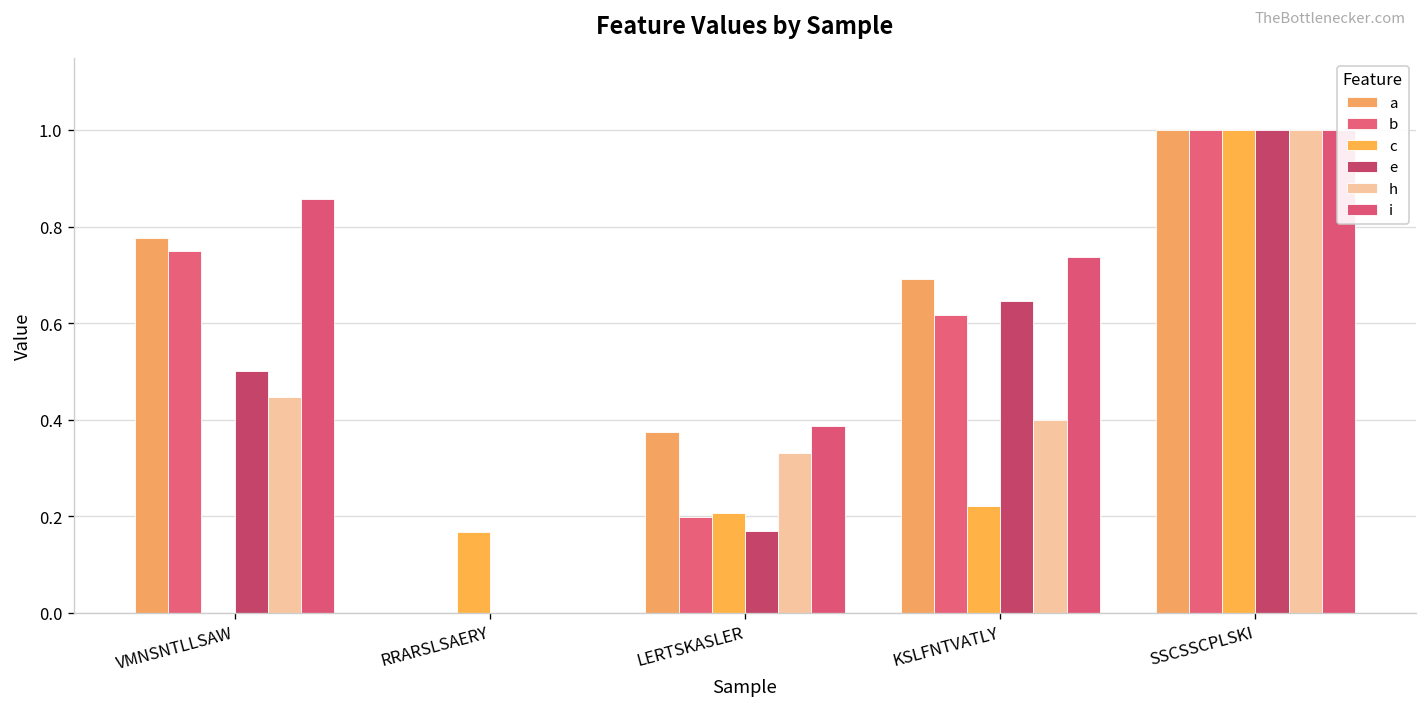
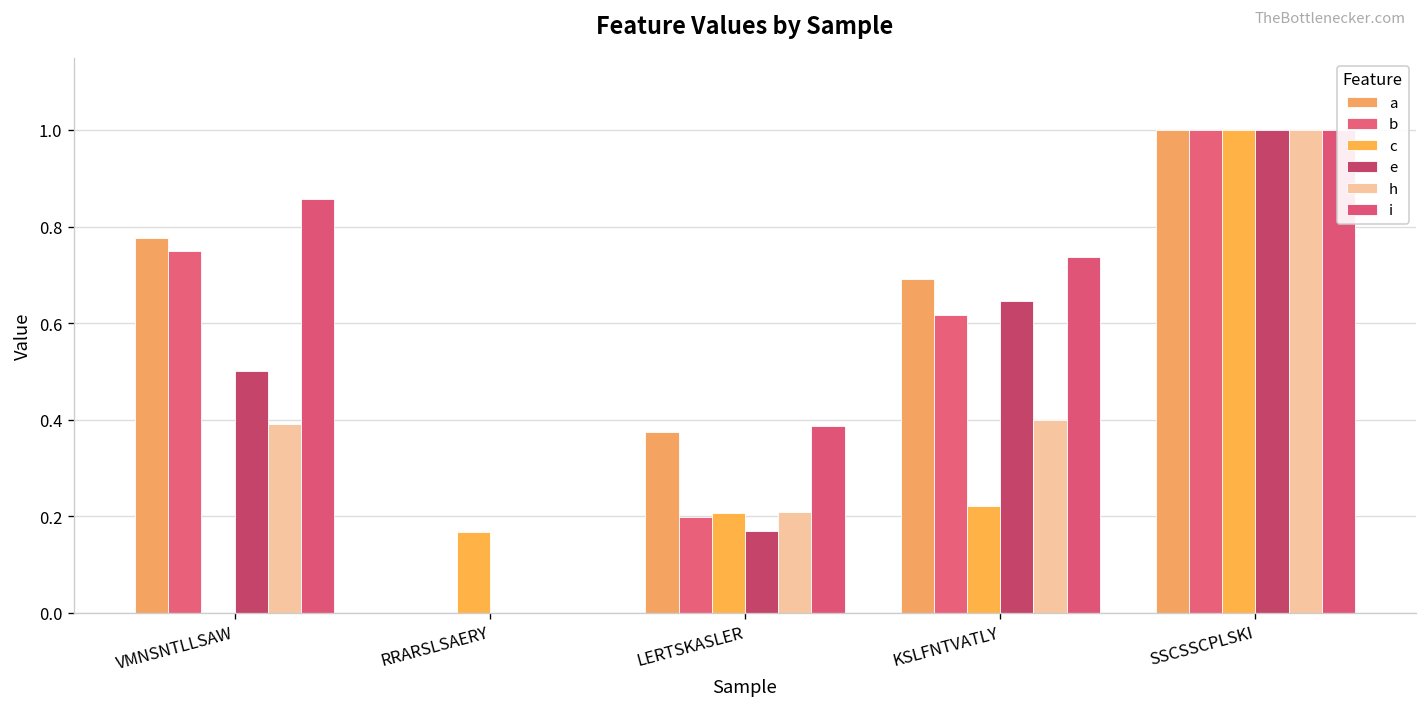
h, VMNSNTLLSAW: 0.45 -> 0.39
h, LERTSKASLER: 0.33 -> 0.21
